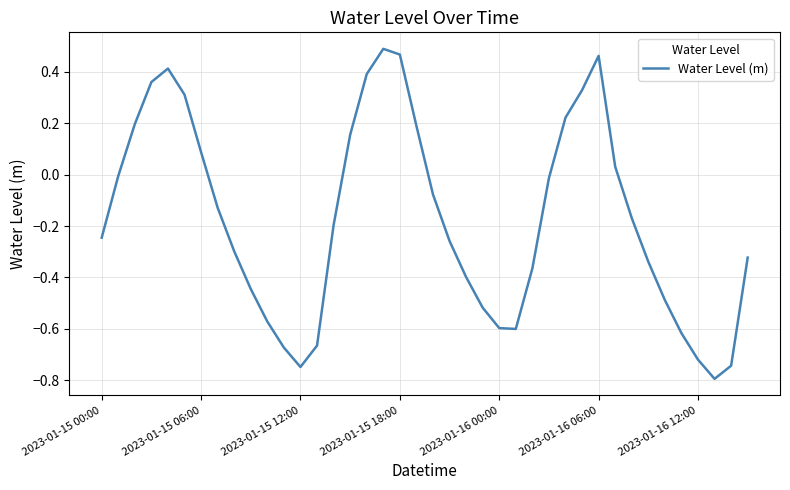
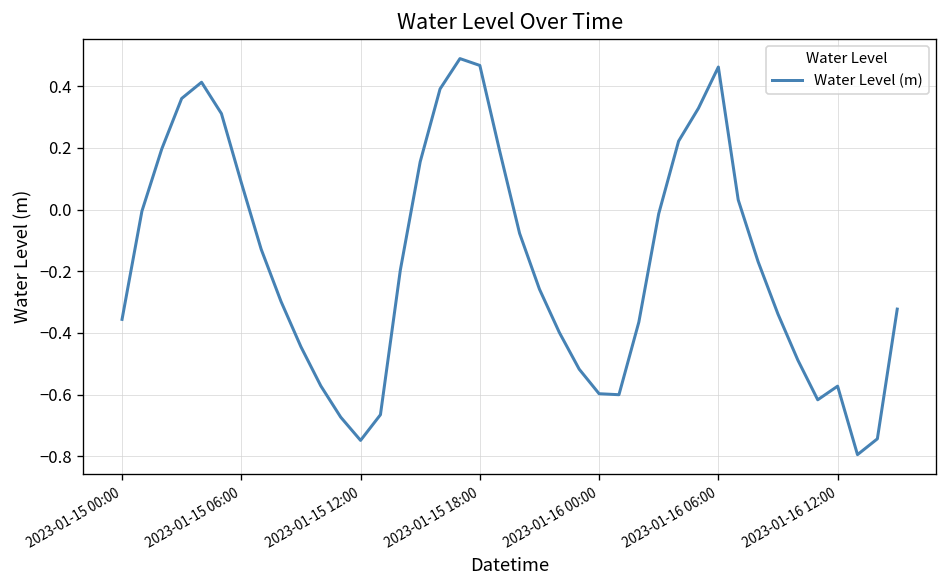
2023-01-15 00:00: -0.25 -> -0.36
2023-01-16 12:00: -0.72 -> -0.57
